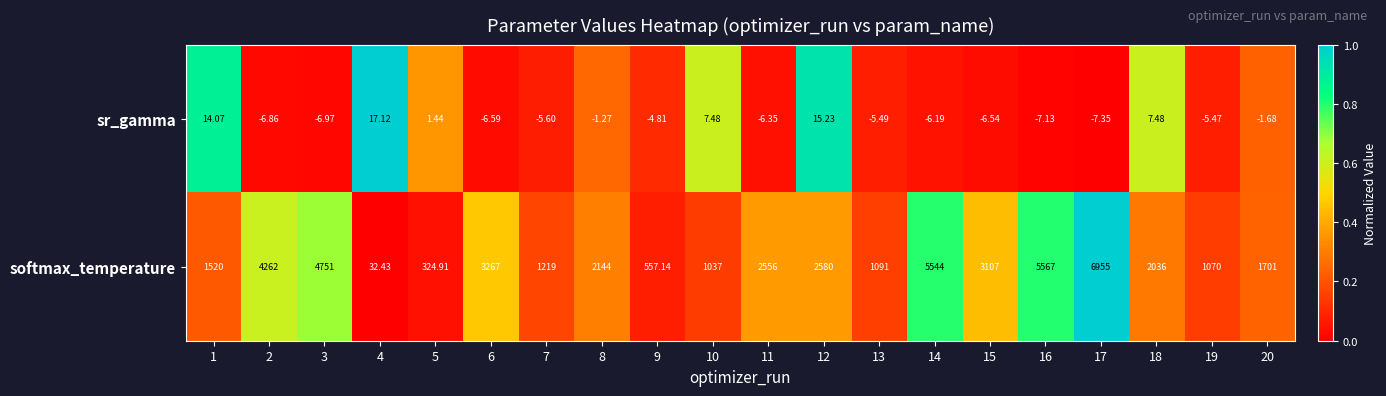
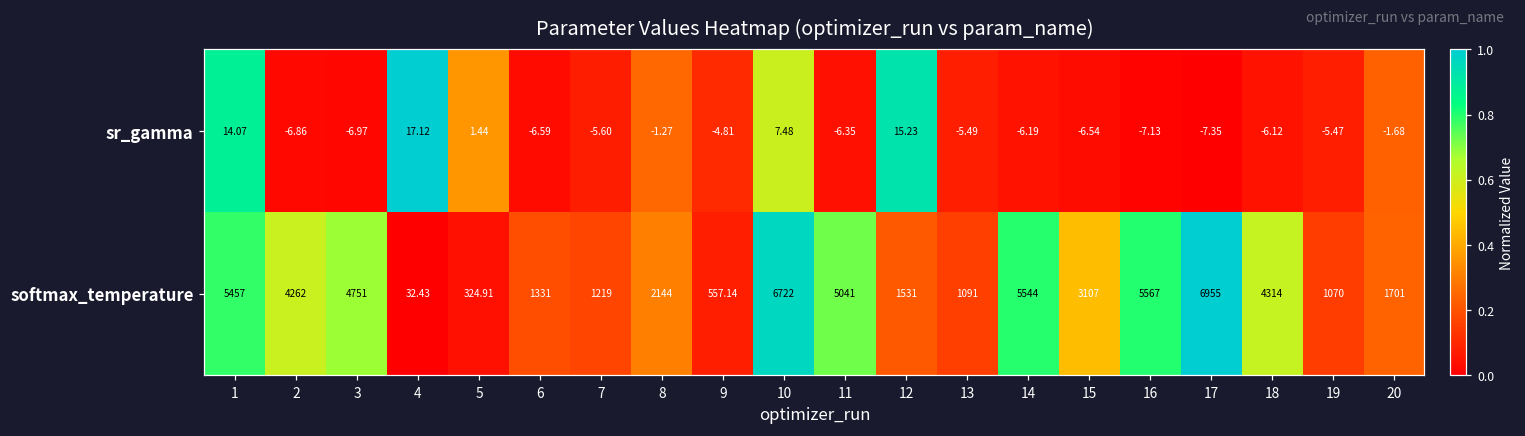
sr_gamma, 18: 7.48 -> -6.12
softmax_temperature, 1: 1520 -> 5457
softmax_temperature, 6: 3267 -> 1331
softmax_temperature, 10: 1037 -> 6722
softmax_temperature, 11: 2556 -> 5041
softmax_temperature, 12: 2580 -> 1531
softmax_temperature, 18: 2036 -> 4314
